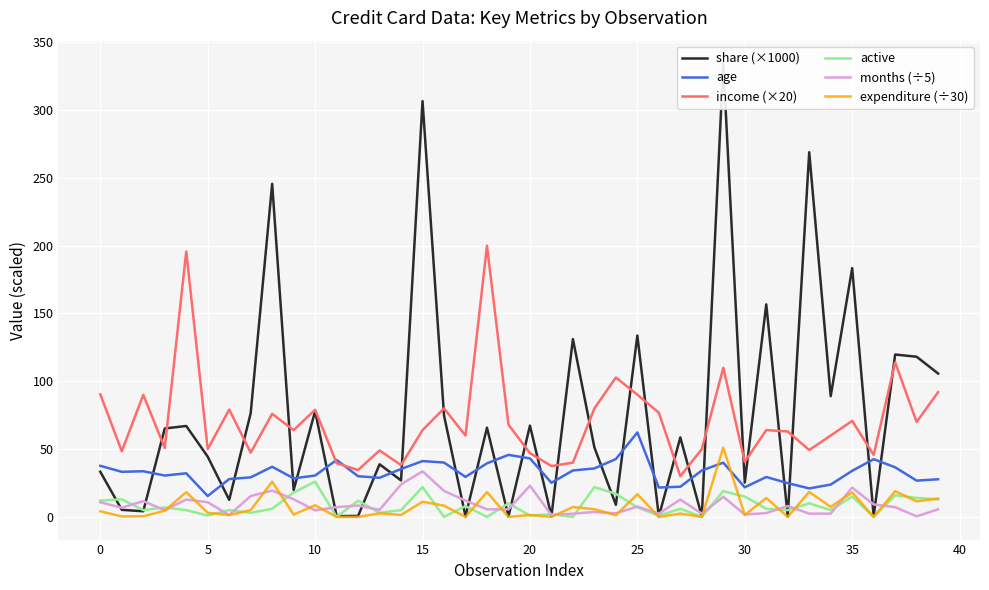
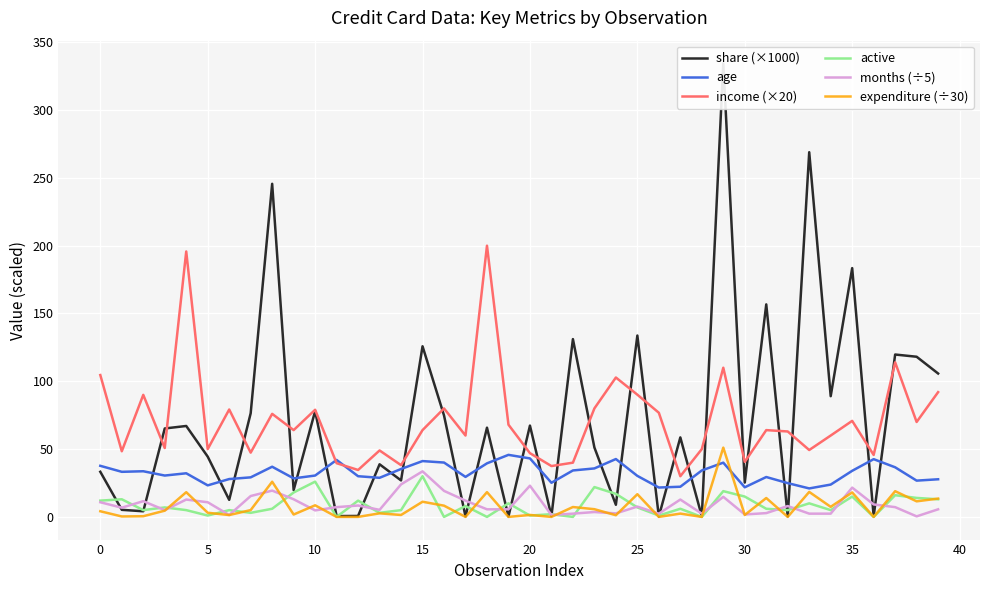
income (×20), 0: 90 -> 105
age, 5: 15 -> 23
share (×1000), 15: 307 -> 126
active, 15: 22 -> 30
age, 25: 62 -> 30
